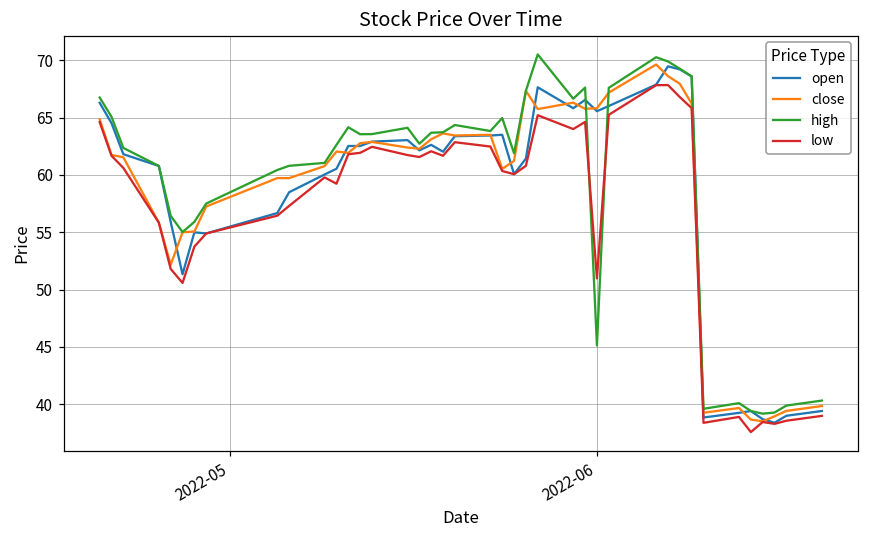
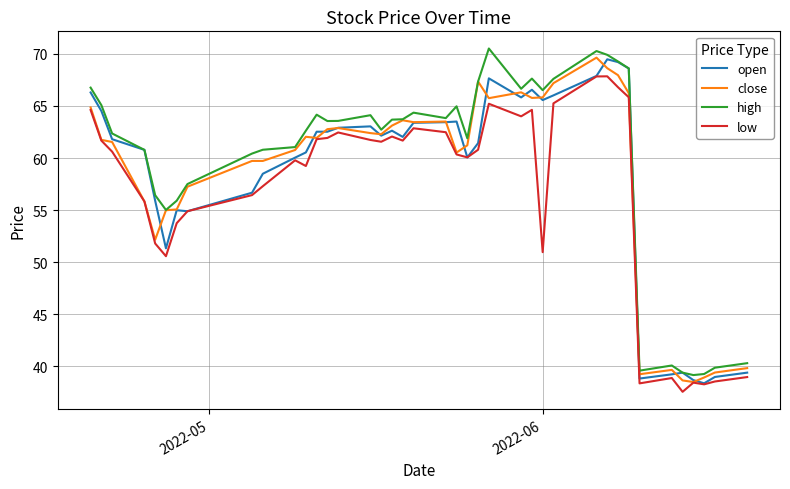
high, 2022-06: 45.1 -> 66.5
